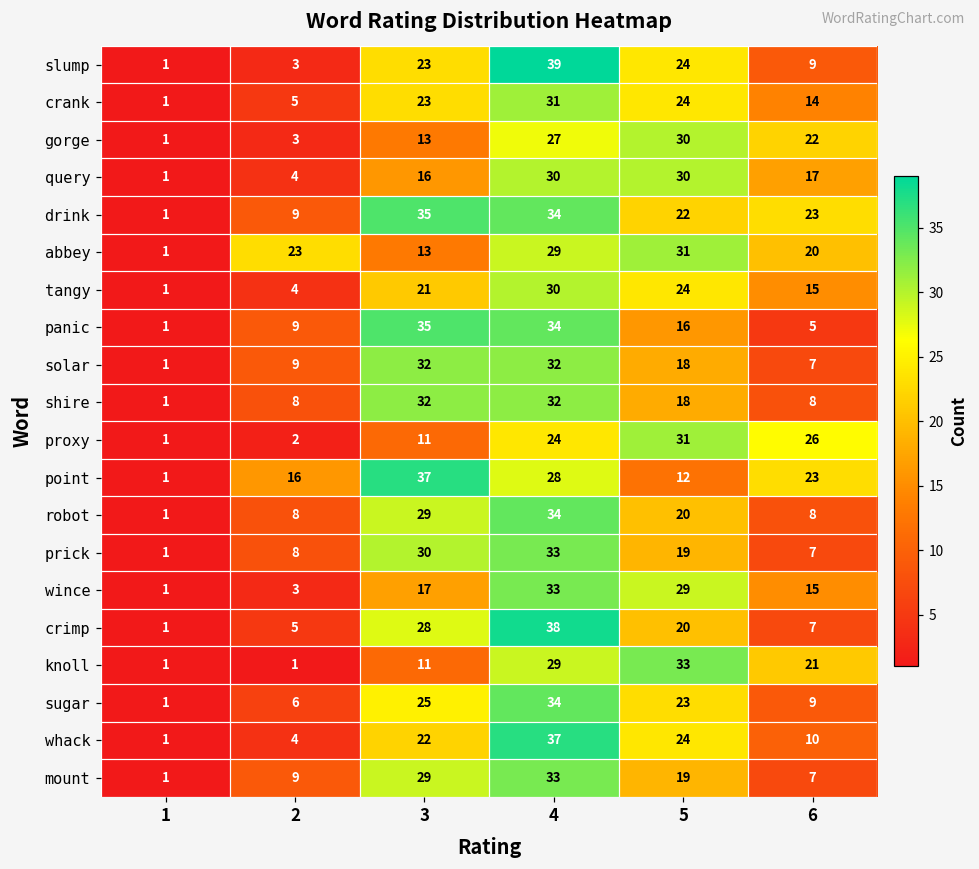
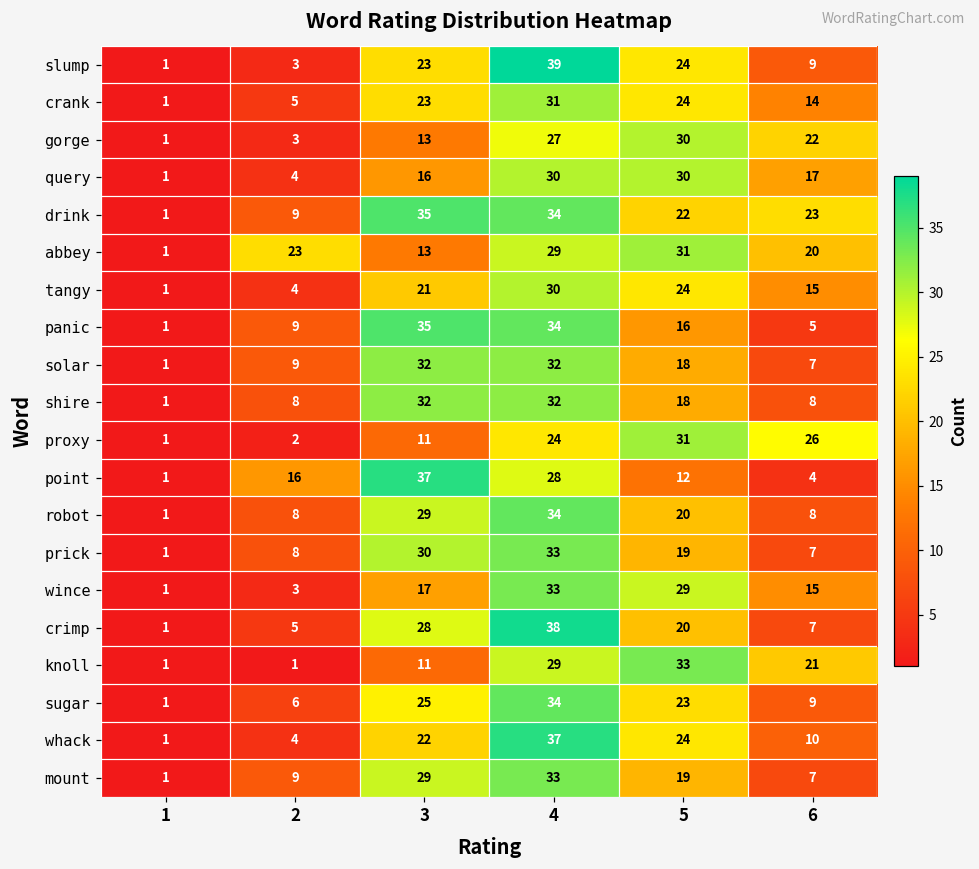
point, 6: 23 -> 4
